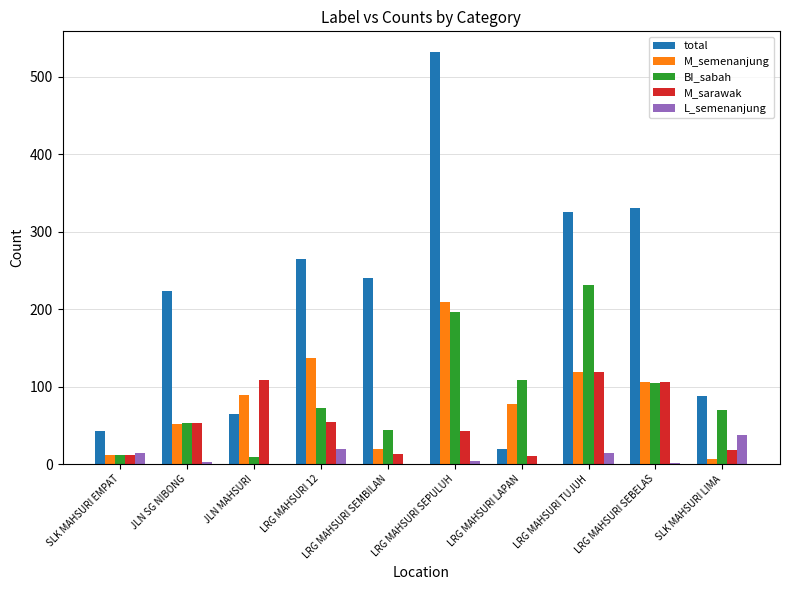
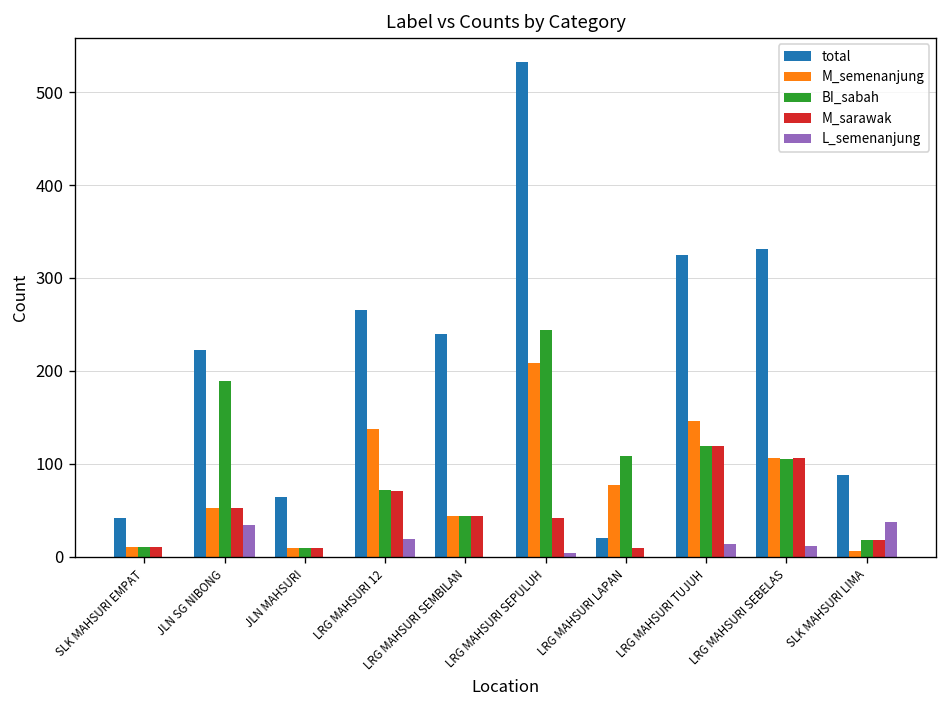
L_semenanjung, SLK MAHSURI EMPAT: 10 -> 0
BI_sabah, JLN SG NIBONG: 50 -> 190
L_semenanjung, JLN SG NIBONG: 0 -> 30
M_semenanjung, JLN MAHSURI: 90 -> 10
M_sarawak, JLN MAHSURI: 110 -> 10
M_sarawak, LRG MAHSURI 12: 50 -> 70
M_semenanjung, LRG MAHSURI SEMBILAN: 20 -> 40
M_sarawak, LRG MAHSURI SEMBILAN: 10 -> 40
BI_sabah, LRG MAHSURI SEPULUH: 200 -> 240
M_semenanjung, LRG MAHSURI TUJUH: 120 -> 150
BI_sabah, LRG MAHSURI TUJUH: 230 -> 120
L_semenanjung, LRG MAHSURI SEBELAS: 0 -> 10
BI_sabah, SLK MAHSURI LIMA: 70 -> 20
